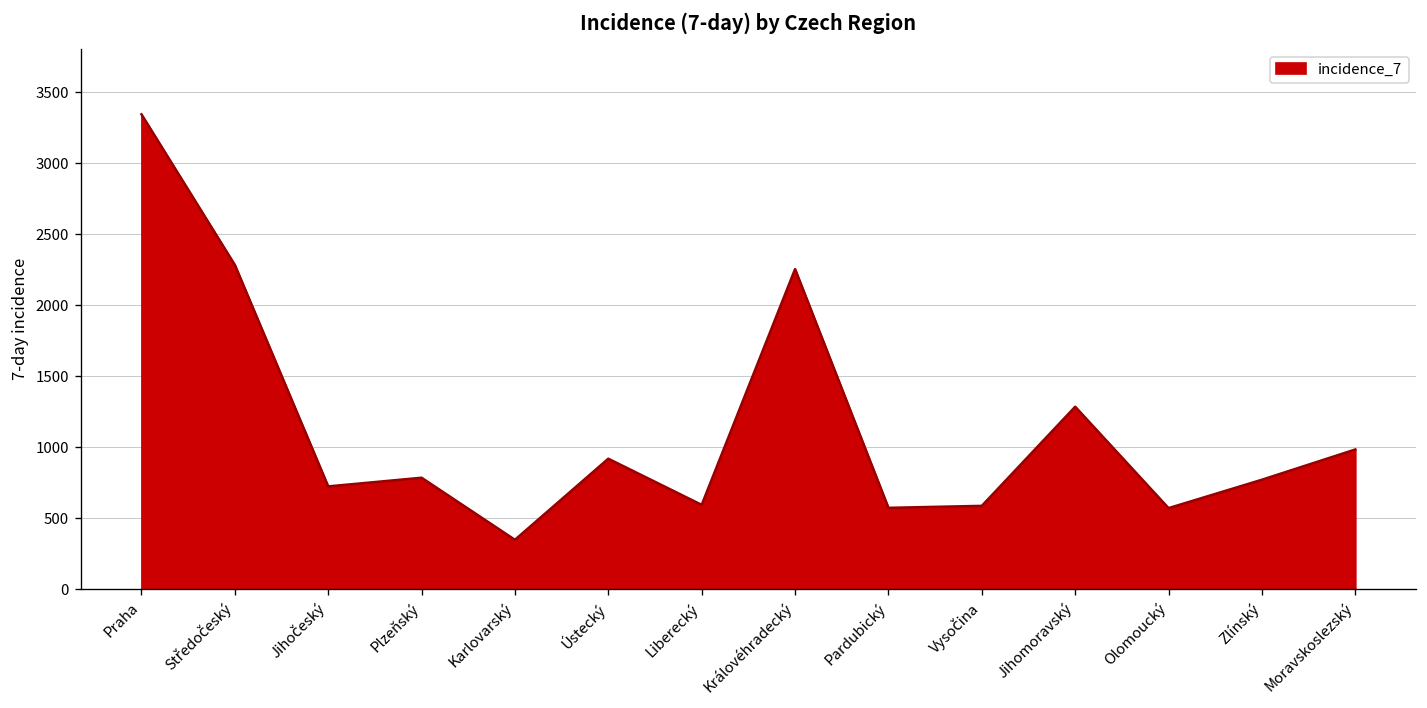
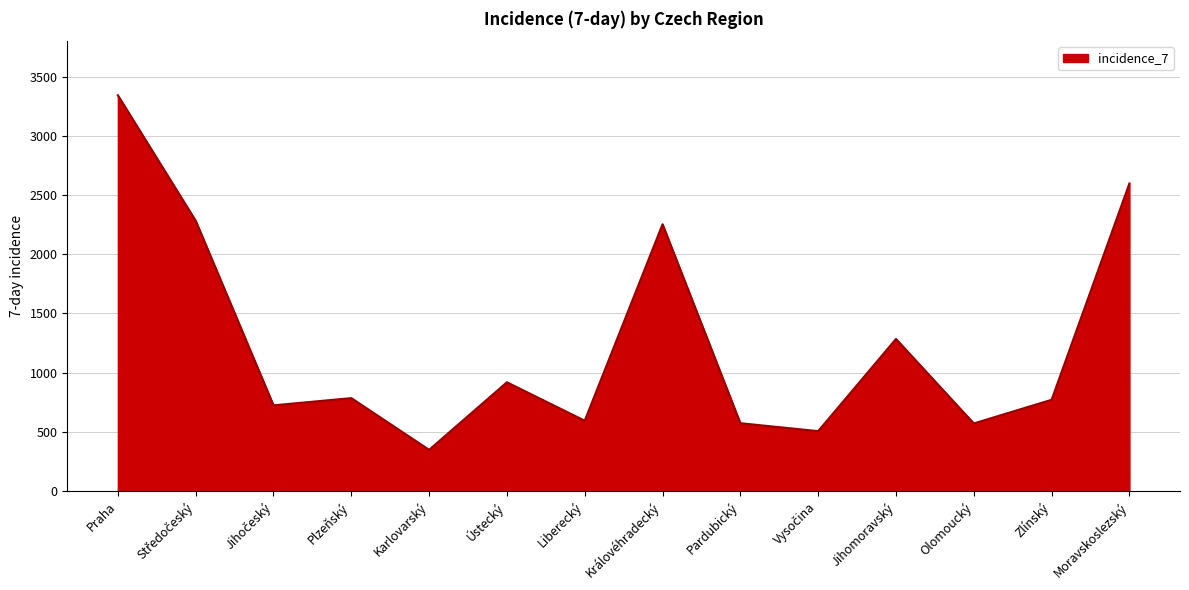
Vysočina: 590 -> 510
Moravskoslezský: 980 -> 2600
